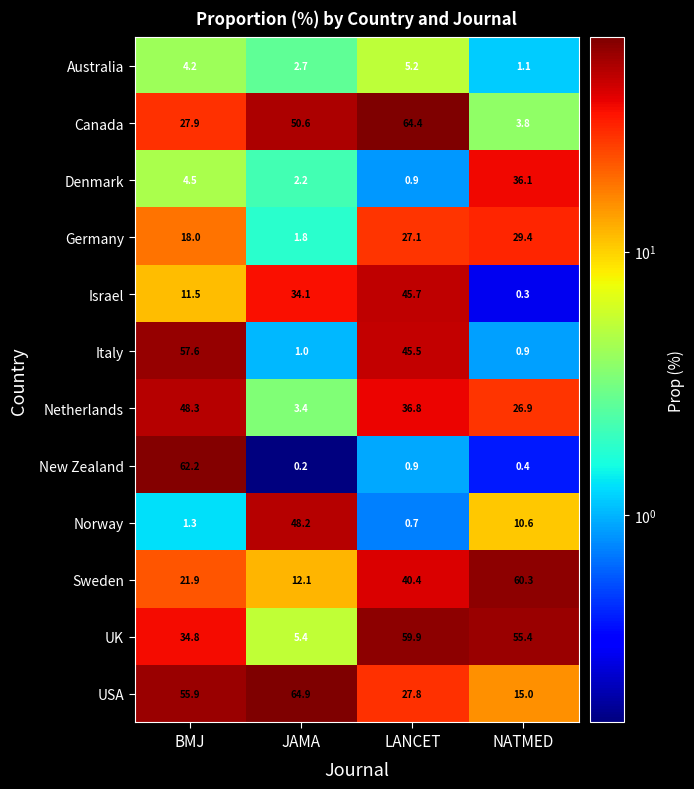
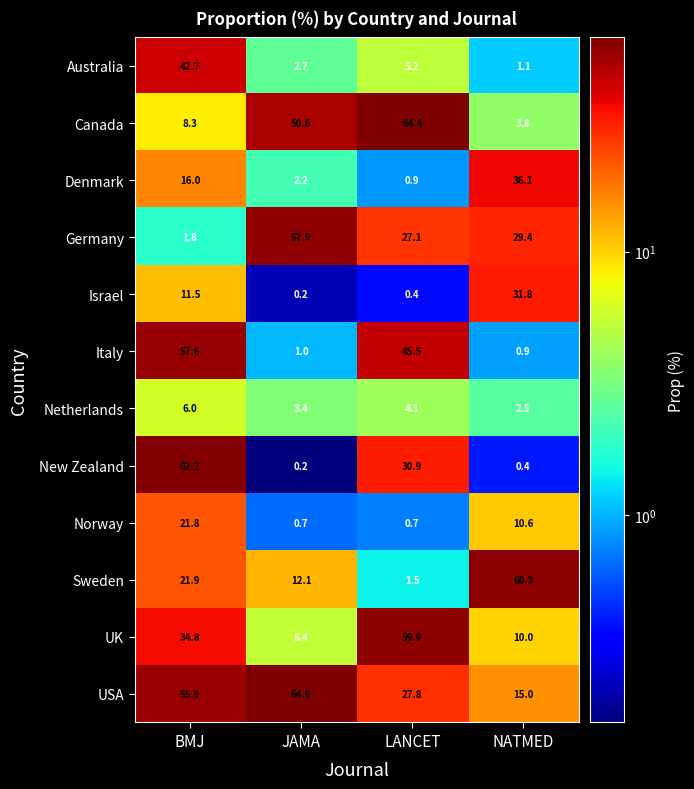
Australia, BMJ: 4.2 -> 42.7
Canada, BMJ: 27.9 -> 8.3
Denmark, BMJ: 4.5 -> 16.0
Germany, BMJ: 18.0 -> 1.8
Germany, JAMA: 1.8 -> 57.9
Israel, JAMA: 34.1 -> 0.2
Israel, LANCET: 45.7 -> 0.4
Israel, NATMED: 0.3 -> 31.8
Netherlands, BMJ: 48.3 -> 6.0
Netherlands, LANCET: 36.8 -> 4.1
Netherlands, NATMED: 26.9 -> 2.5
New Zealand, LANCET: 0.9 -> 30.9
Norway, BMJ: 1.3 -> 21.8
Norway, JAMA: 48.2 -> 0.7
Sweden, LANCET: 40.4 -> 1.5
UK, NATMED: 55.4 -> 10.0
